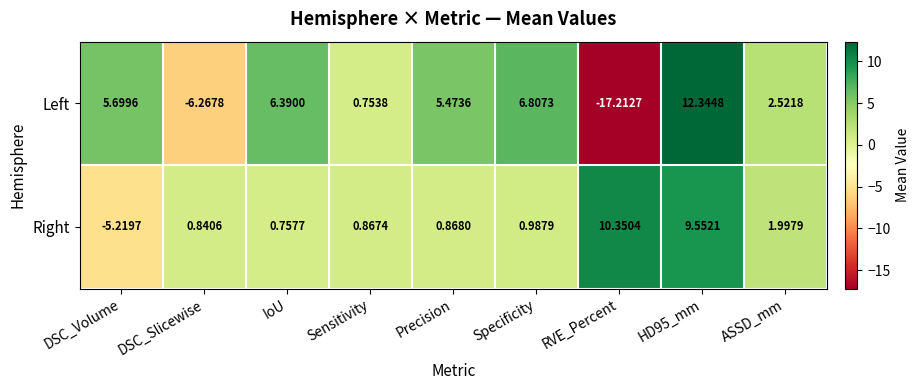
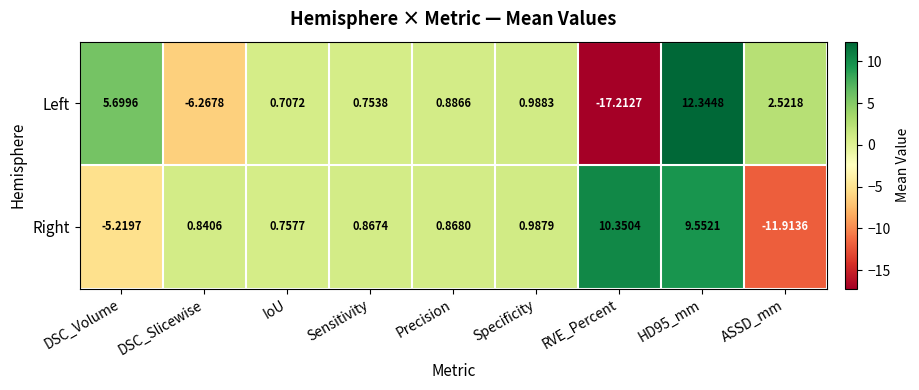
Left, IoU: 6.3900 -> 0.7072
Left, Precision: 5.4736 -> 0.8866
Left, Specificity: 6.8073 -> 0.9883
Right, ASSD_mm: 1.9979 -> -11.9136
